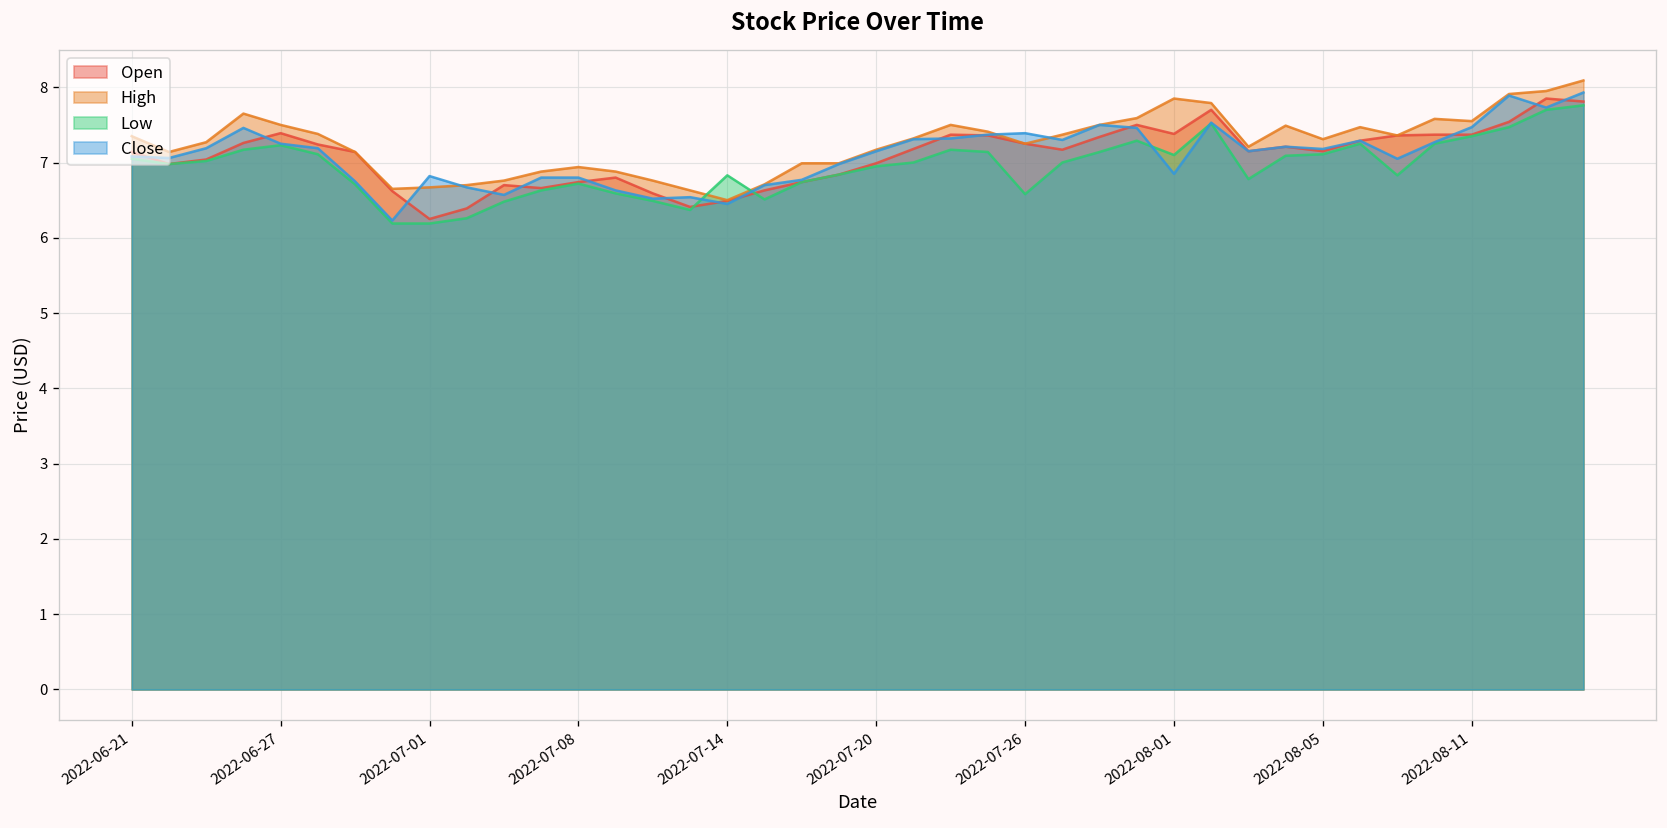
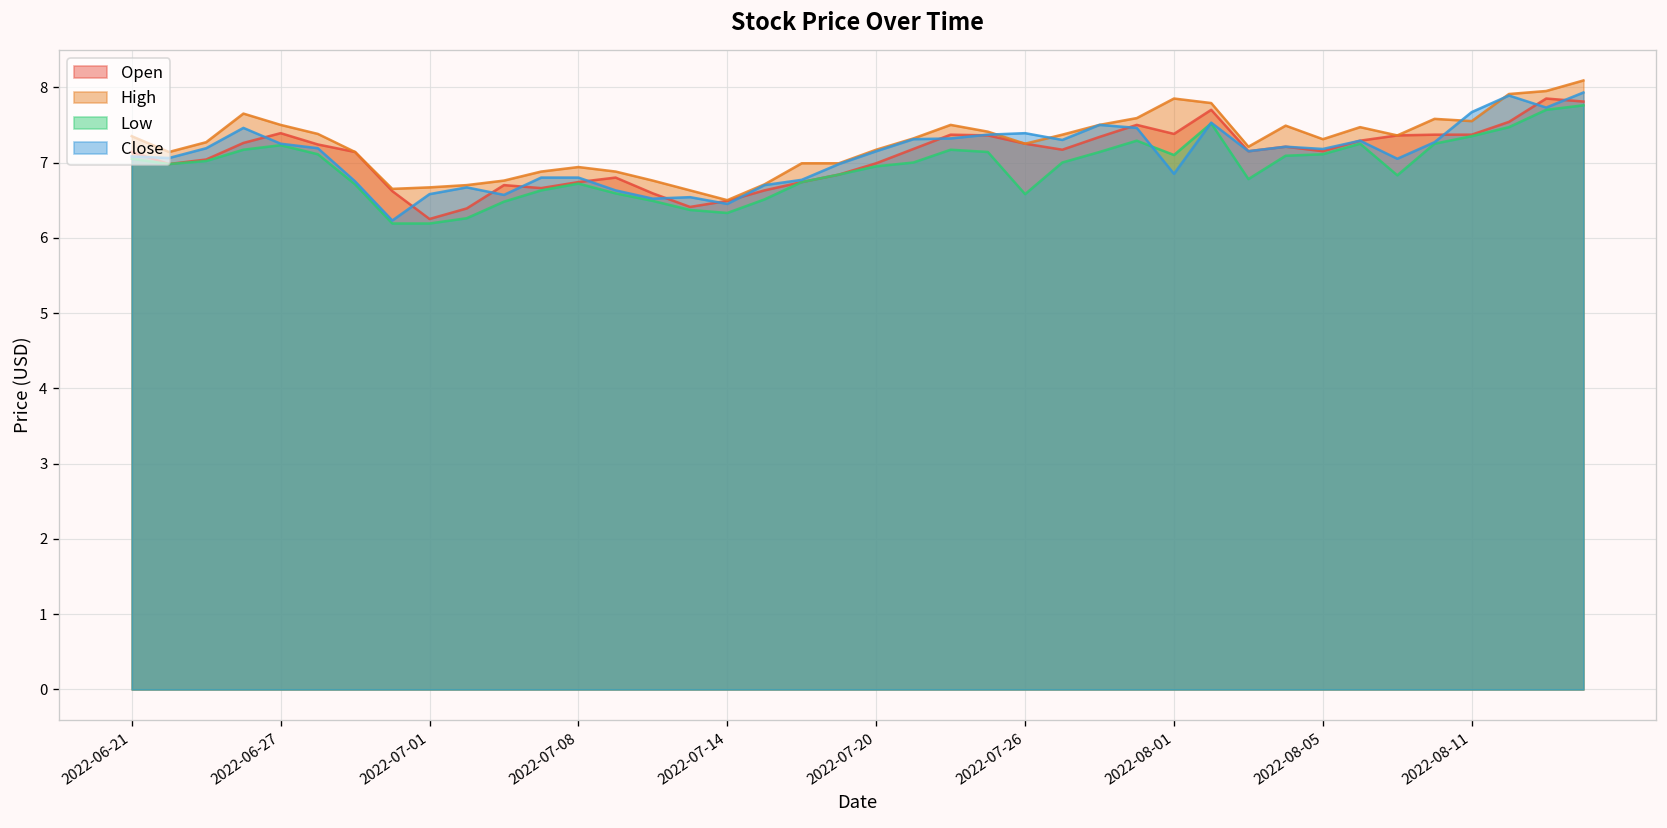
Close, 2022-07-01: 6.8 -> 6.6
Low, 2022-07-14: 6.8 -> 6.3
Close, 2022-08-11: 7.5 -> 7.7
